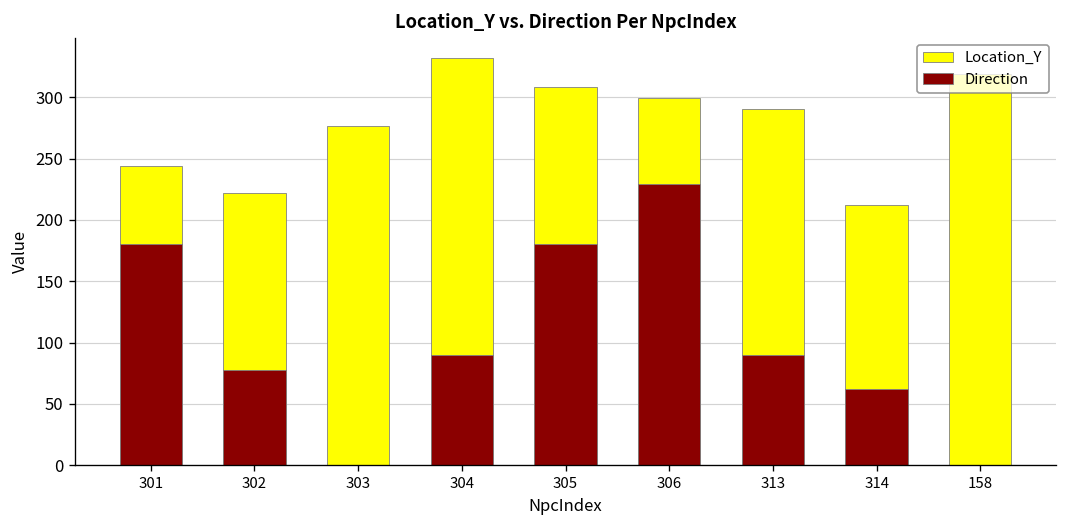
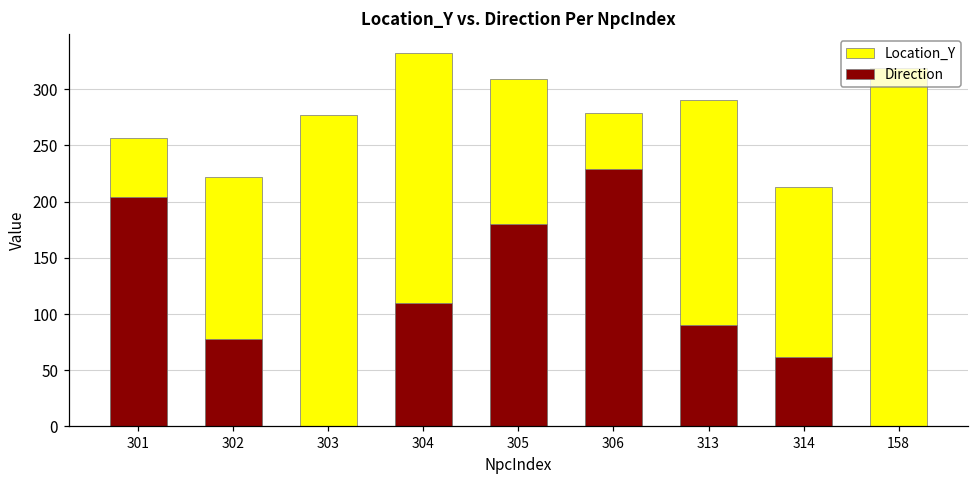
Location_Y, 301: 244 -> 256
Direction, 301: 180 -> 204
Direction, 304: 90 -> 110
Location_Y, 306: 299 -> 279
